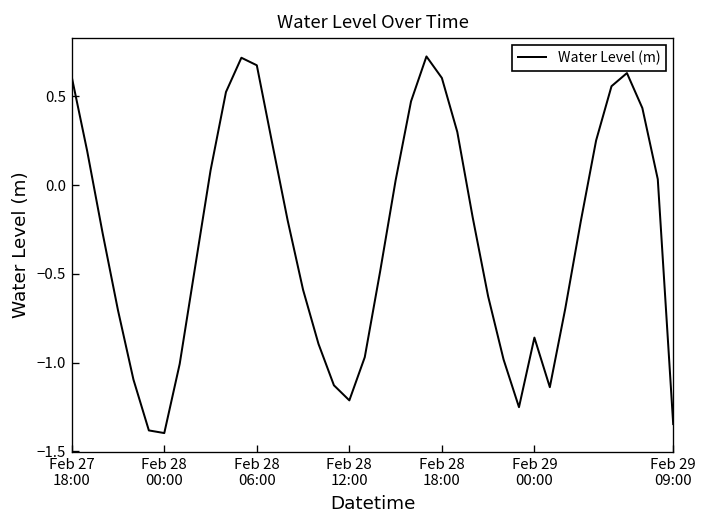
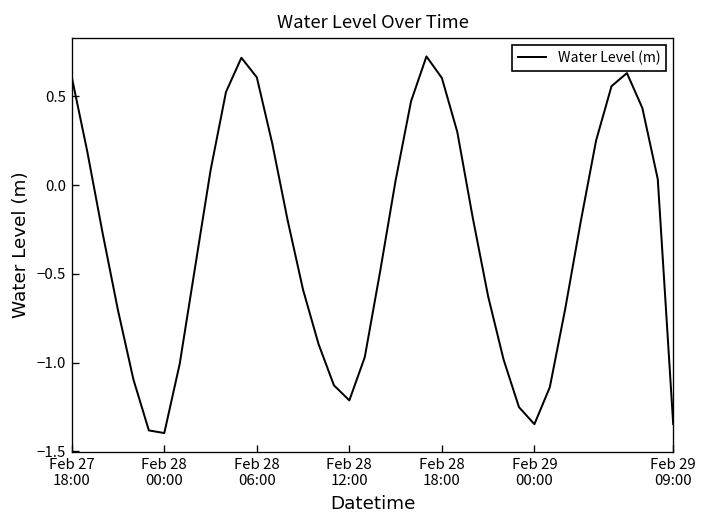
Feb 28 06:00: 0.68 -> 0.61
Feb 29 00:00: -0.86 -> -1.35
